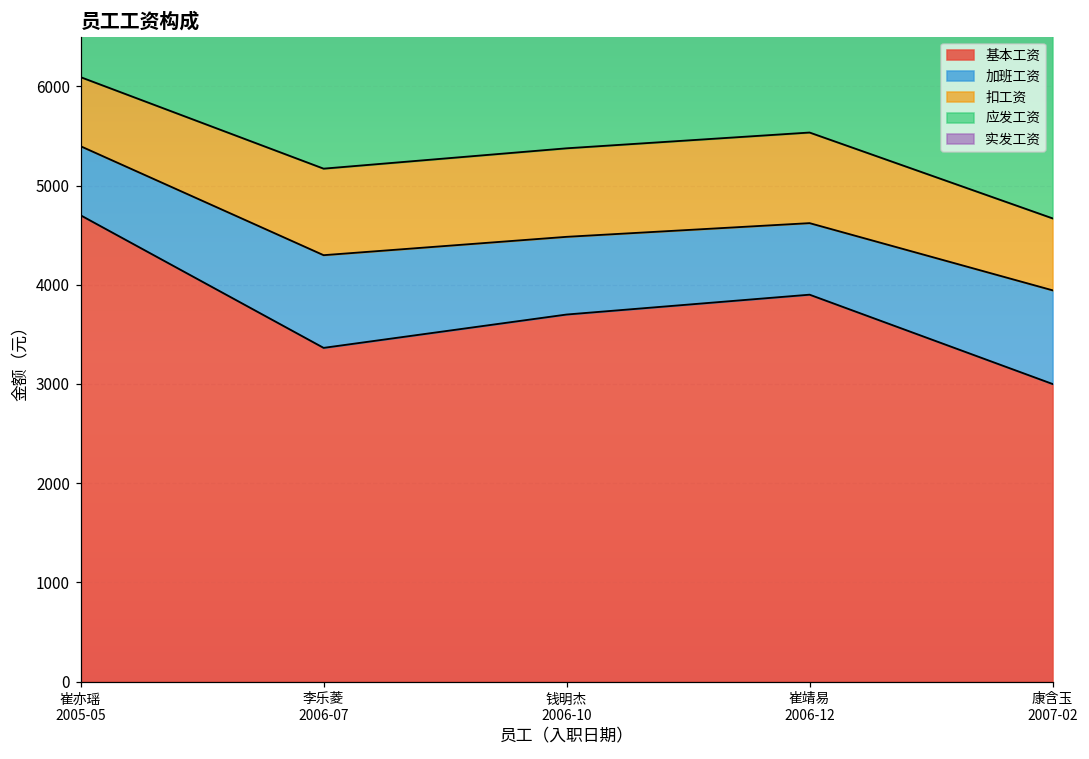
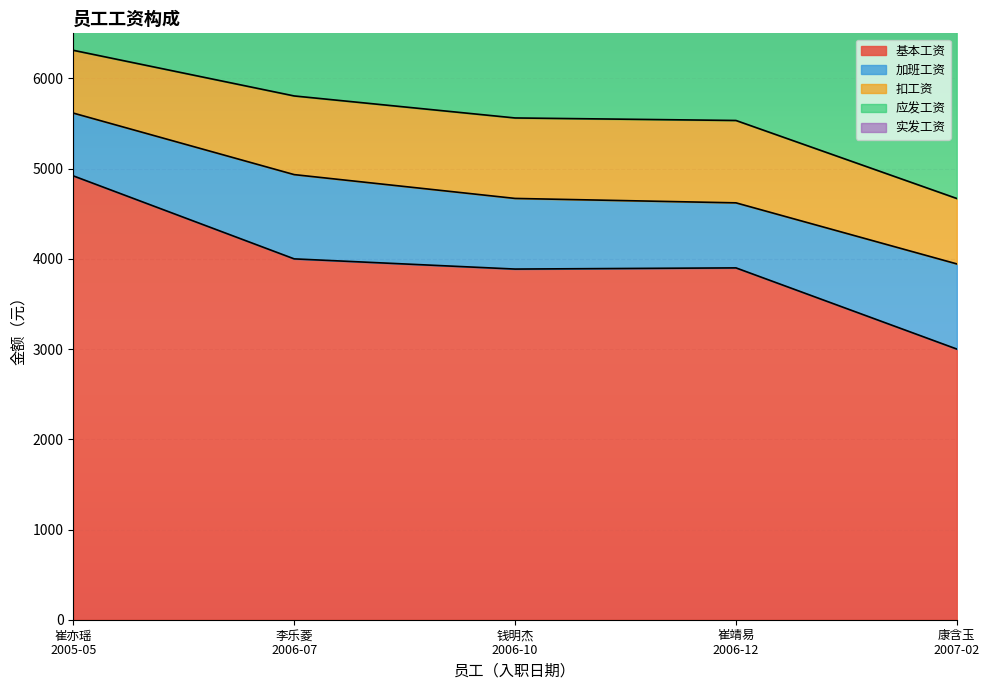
基本工资, 崔亦瑶 2005-05: 4700 -> 4900
基本工资, 李乐菱 2006-07: 3400 -> 4000
基本工资, 钱明杰 2006-10: 3700 -> 3900
